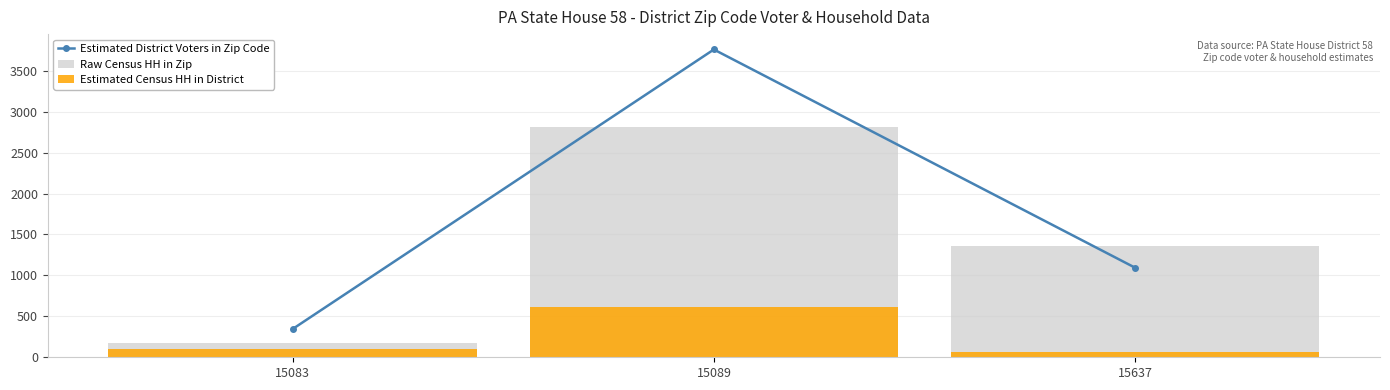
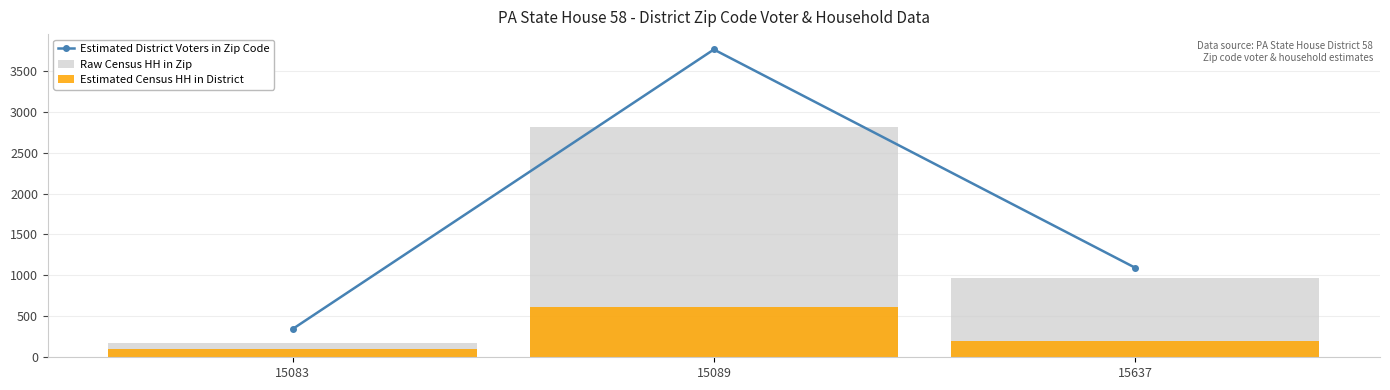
Raw Census HH in Zip, 15637: 1400 -> 1000
Estimated Census HH in District, 15637: 100 -> 200
